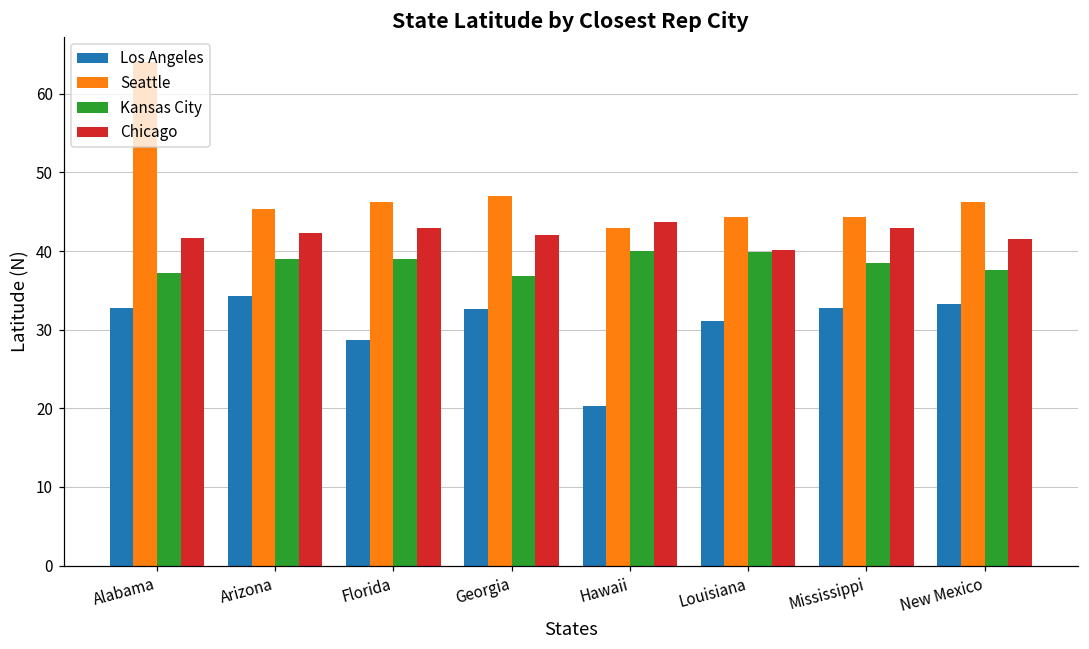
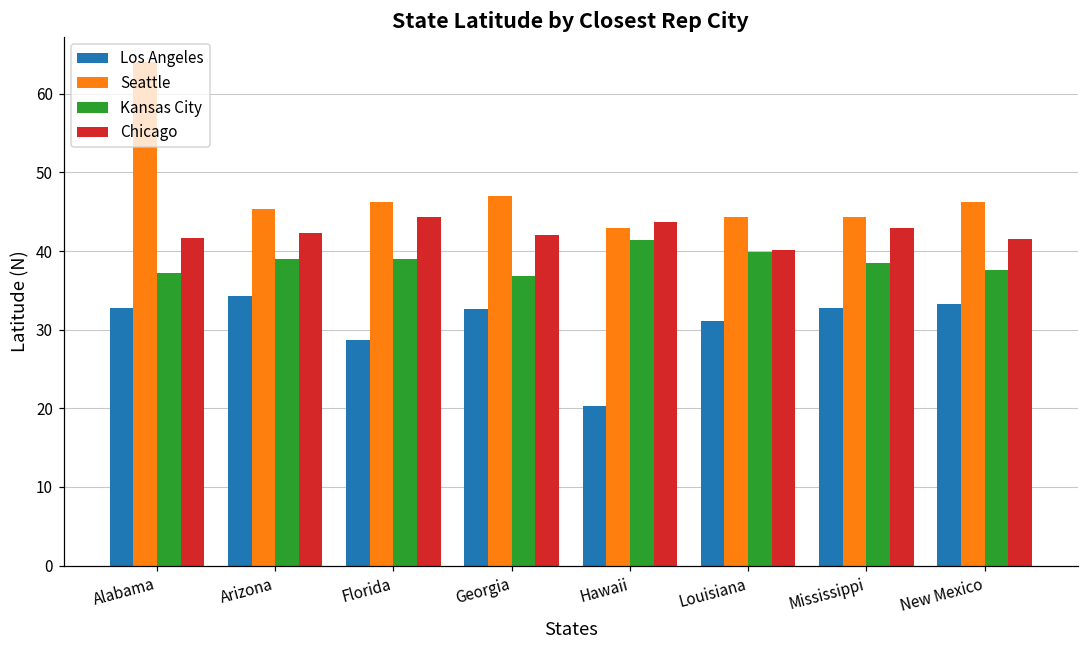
Chicago, Florida: 43 -> 44
Kansas City, Hawaii: 40 -> 41
